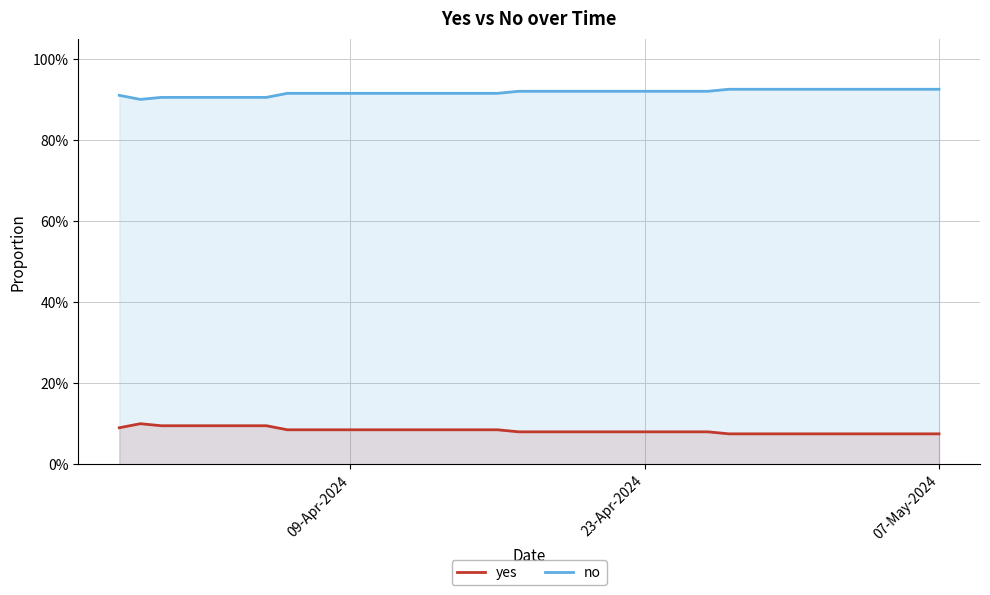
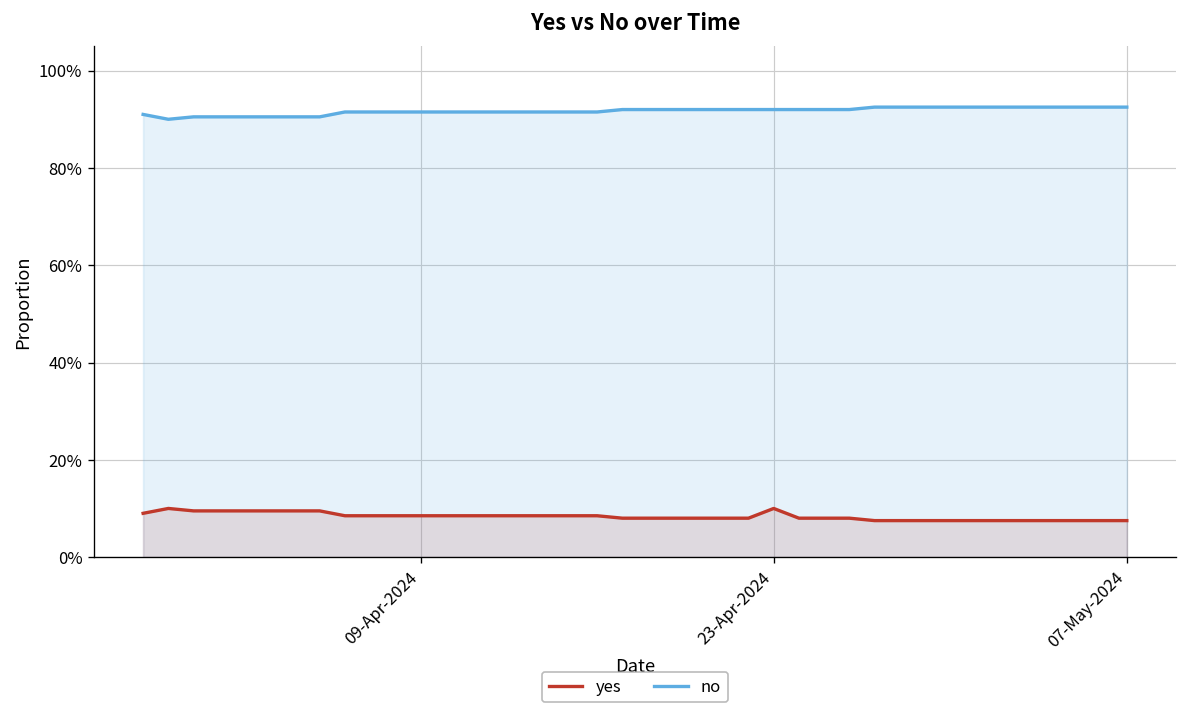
yes, 23-Apr-2024: 8% -> 10%
